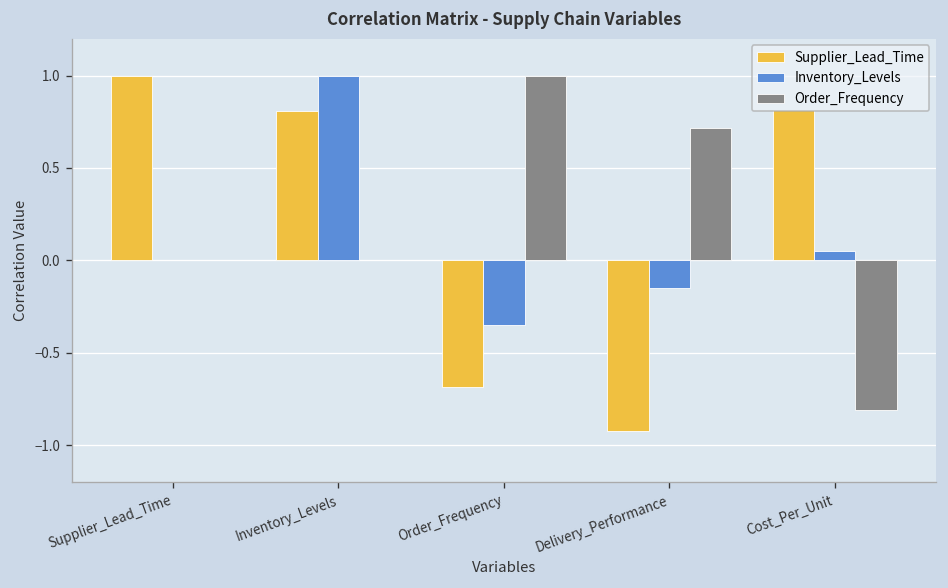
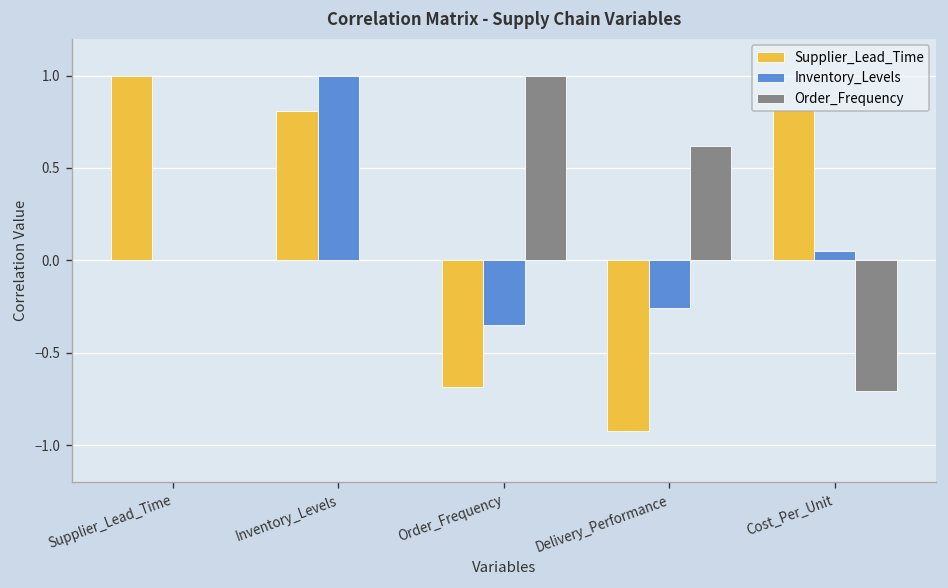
Inventory_Levels, Delivery_Performance: -0.15 -> -0.26
Order_Frequency, Delivery_Performance: 0.72 -> 0.62
Order_Frequency, Cost_Per_Unit: -0.81 -> -0.71
